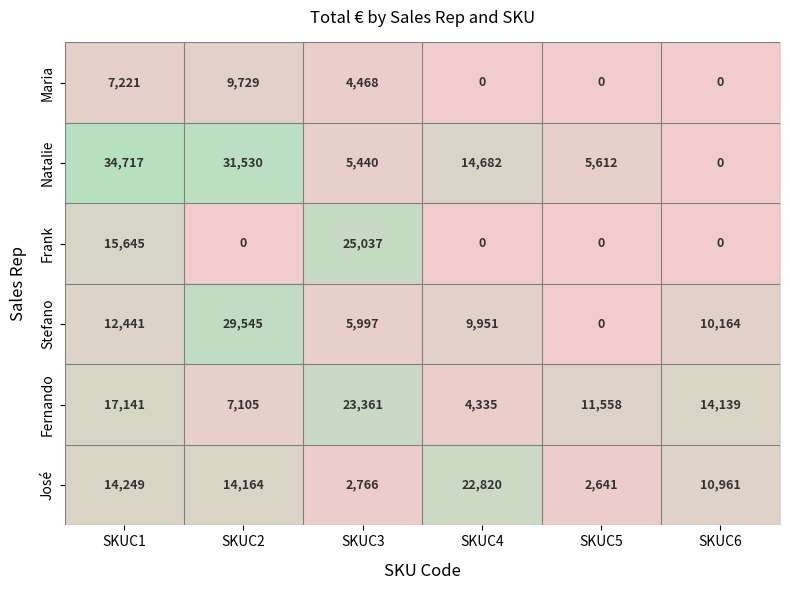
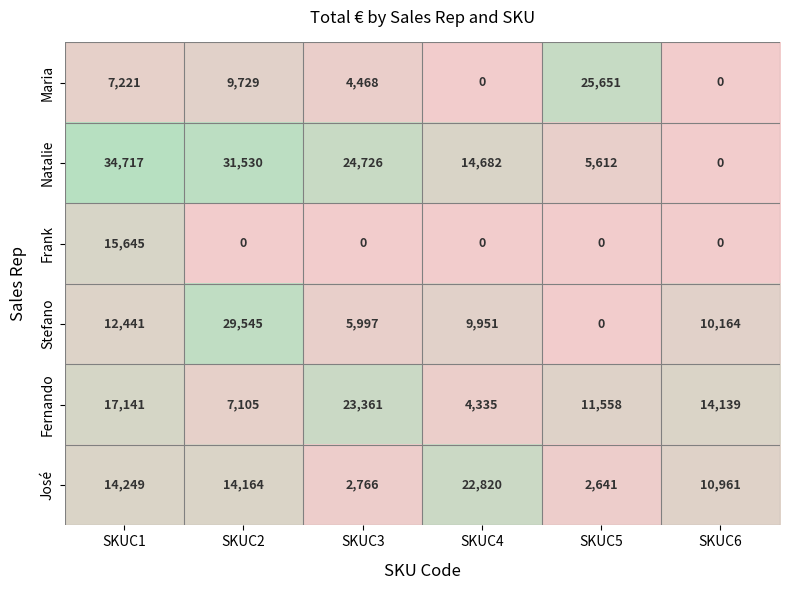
Maria, SKUC5: 0 -> 25,651
Natalie, SKUC3: 5,440 -> 24,726
Frank, SKUC3: 25,037 -> 0
